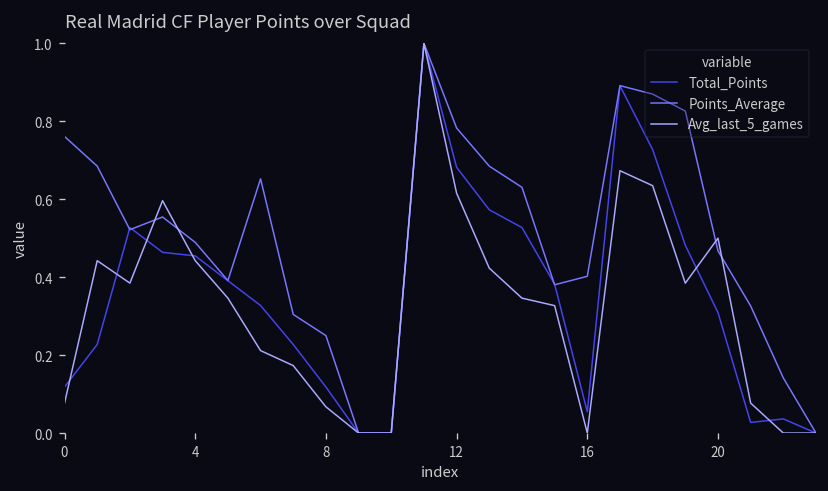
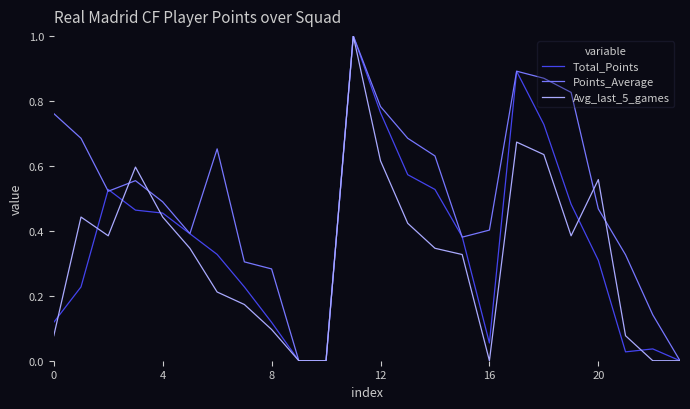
Points_Average, 8: 0.25 -> 0.28
Avg_last_5_games, 8: 0.07 -> 0.10
Total_Points, 12: 0.68 -> 0.76
Avg_last_5_games, 20: 0.50 -> 0.56
